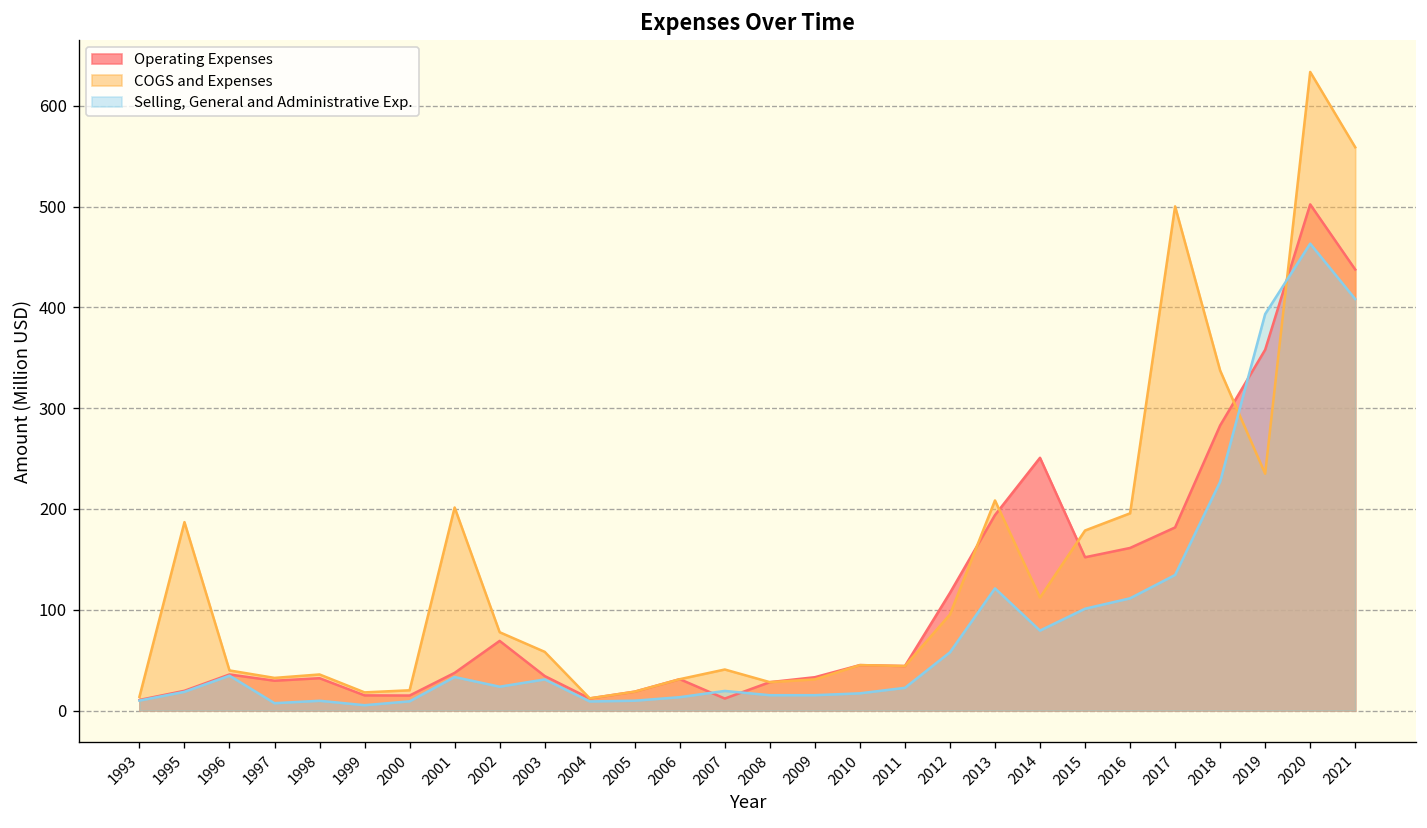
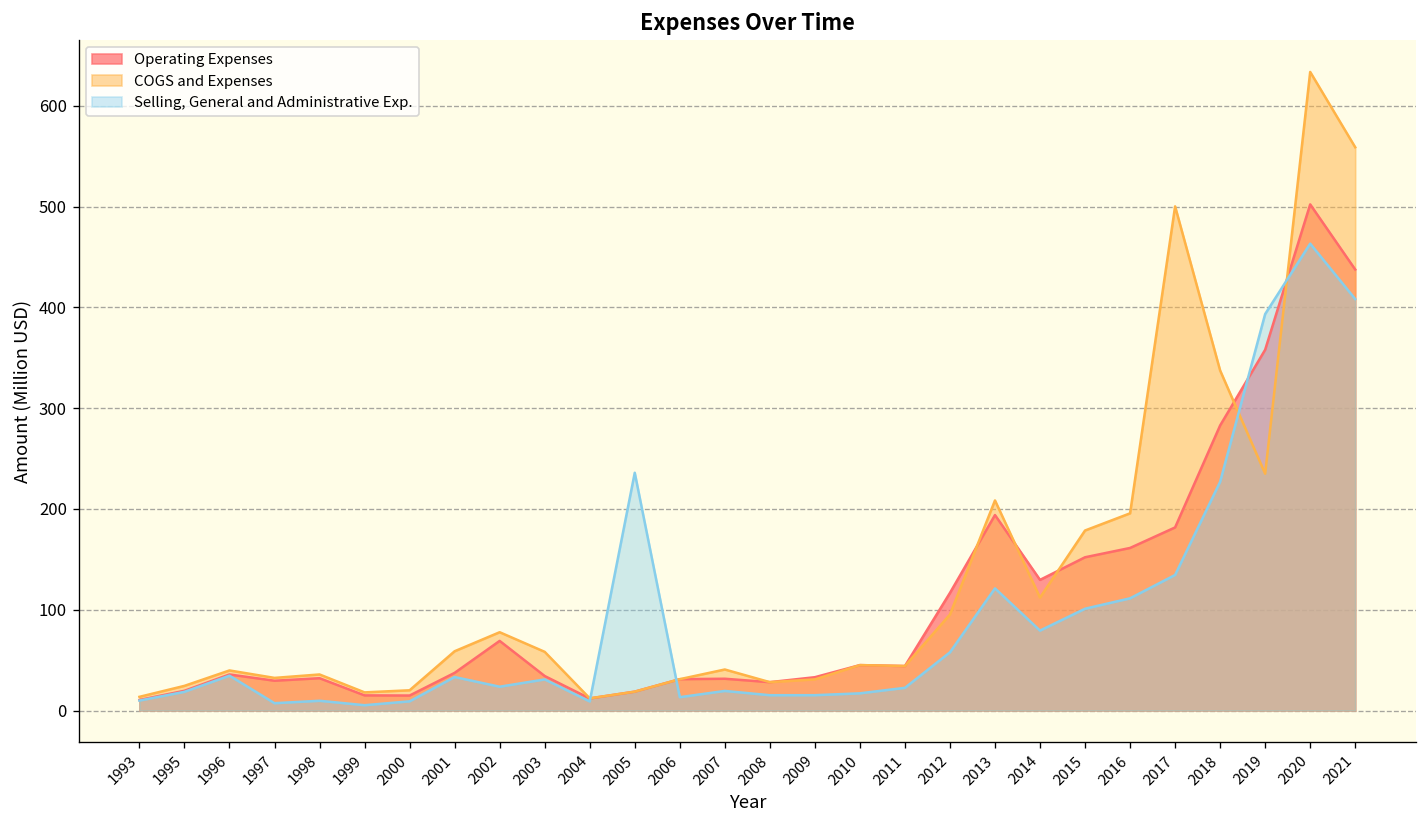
COGS and Expenses, 1995: 190 -> 20
COGS and Expenses, 2001: 200 -> 60
Selling, General and Administrative Exp., 2005: 10 -> 240
Operating Expenses, 2007: 10 -> 30
Operating Expenses, 2014: 250 -> 130
